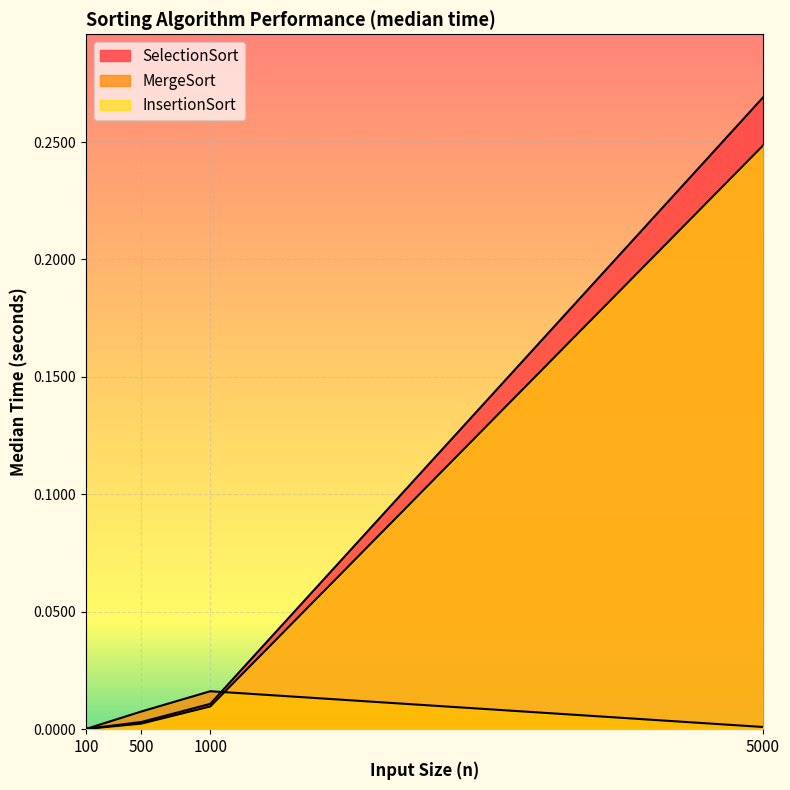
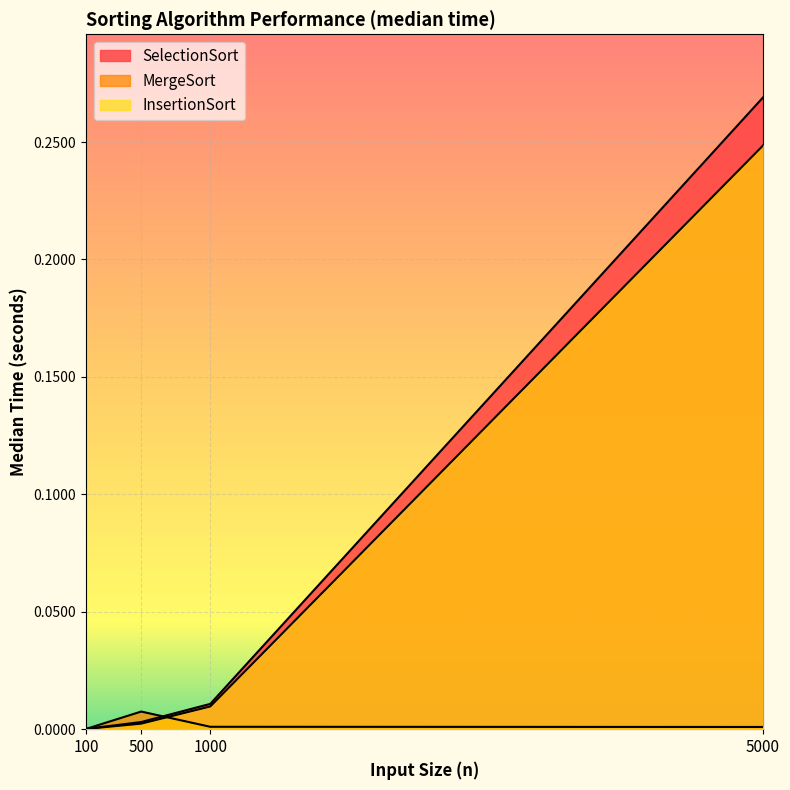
MergeSort, 1000: 0.016 -> 0.001
